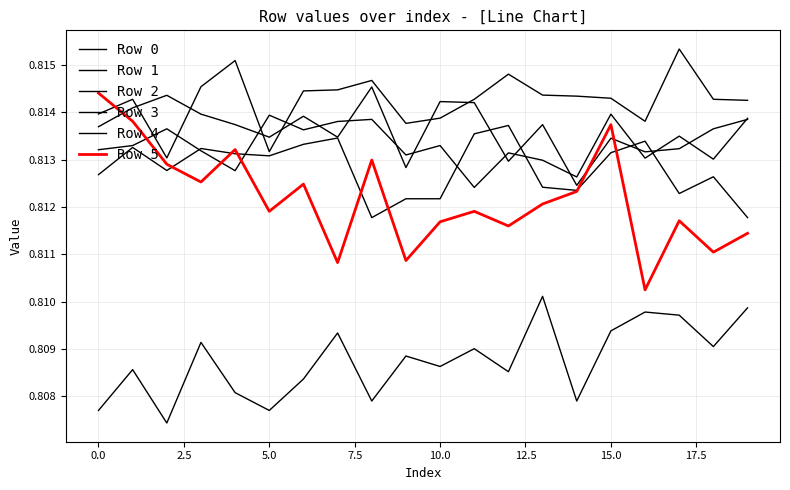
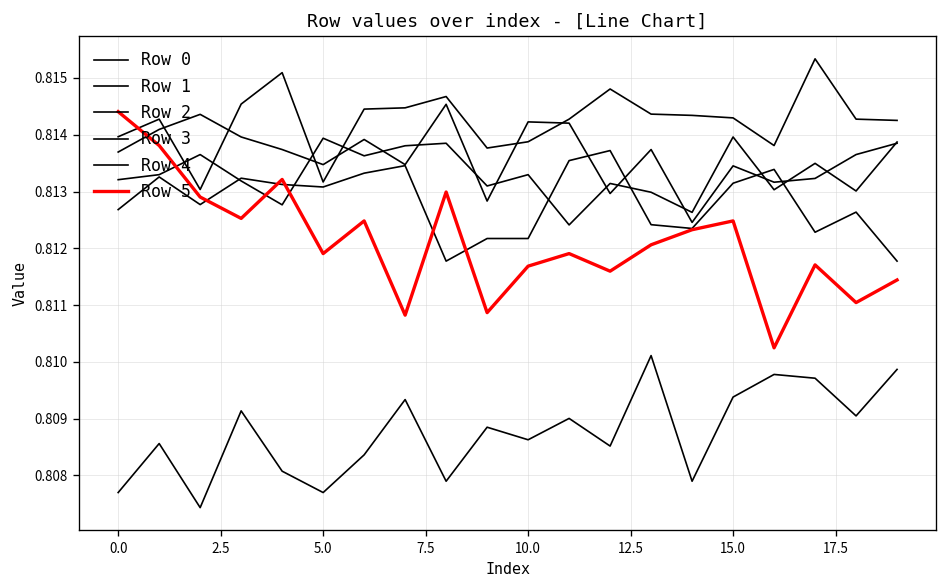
Row 5, 15.0: 0.8137 -> 0.8125
